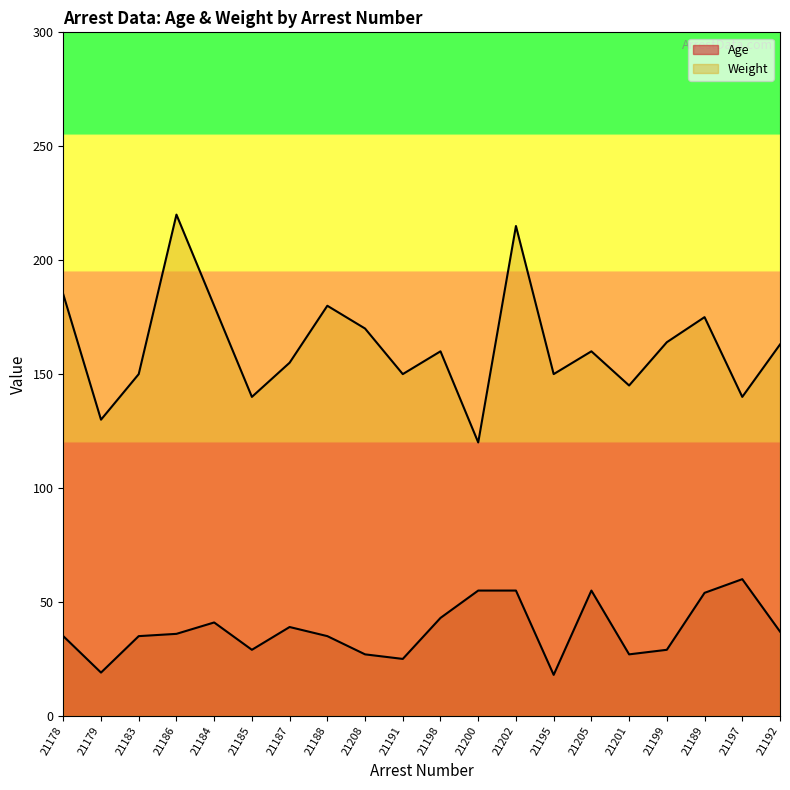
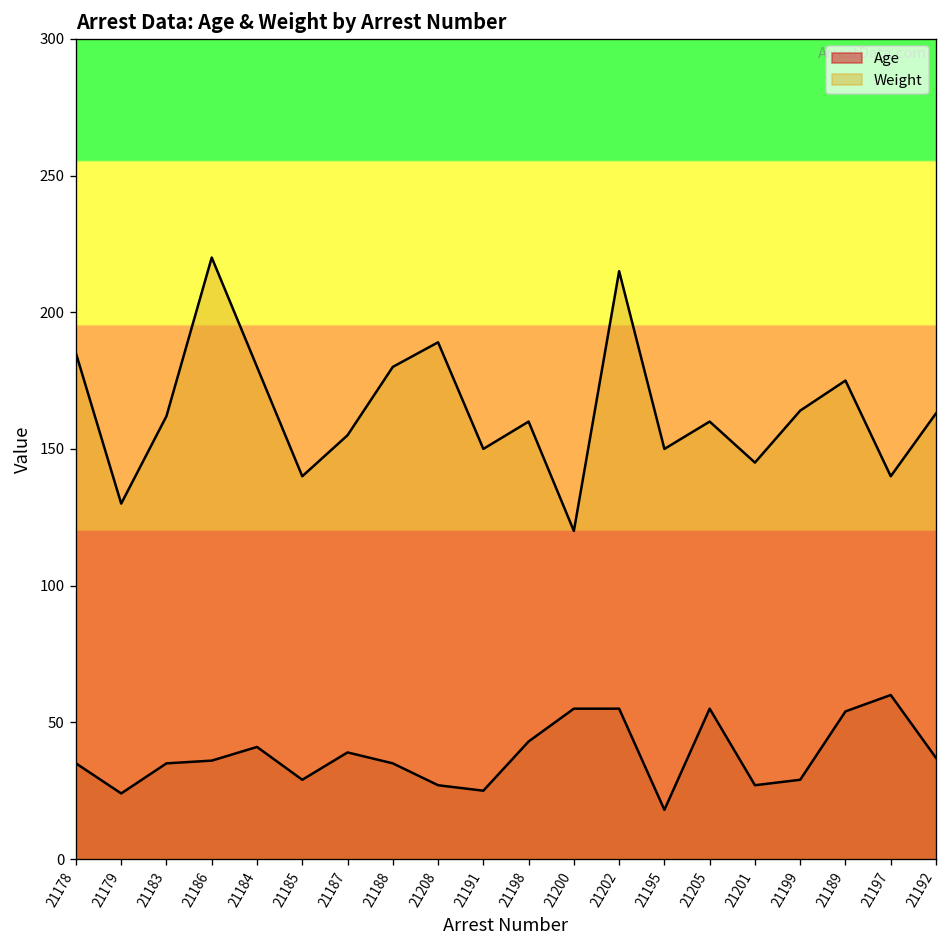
Age, 21179: 19 -> 24
Weight, 21183: 150 -> 162
Weight, 21208: 170 -> 189
